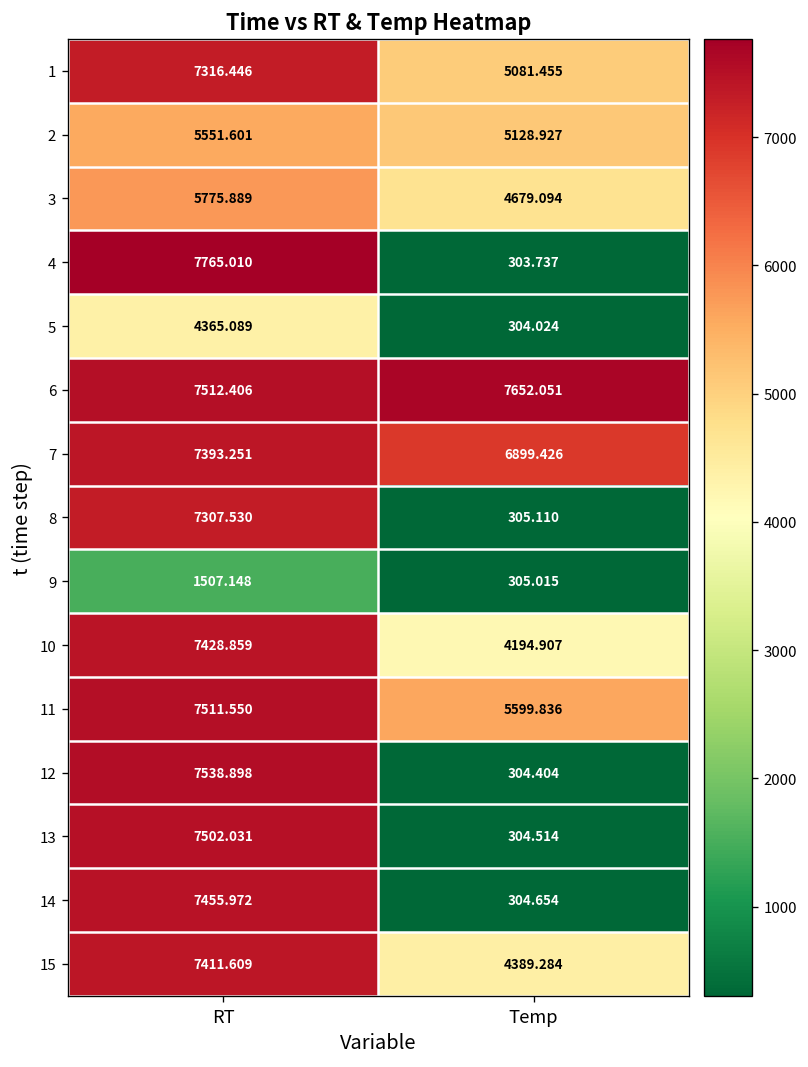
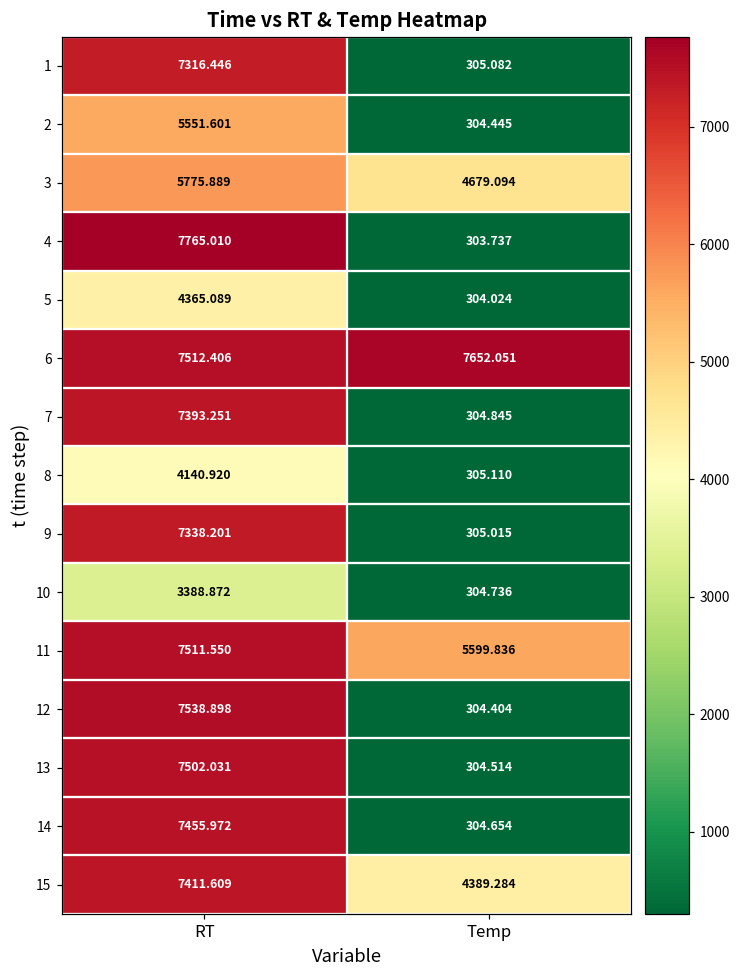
1, Temp: 5081.455 -> 305.082
2, Temp: 5128.927 -> 304.445
7, Temp: 6899.426 -> 304.845
8, RT: 7307.530 -> 4140.920
9, RT: 1507.148 -> 7338.201
10, RT: 7428.859 -> 3388.872
10, Temp: 4194.907 -> 304.736
